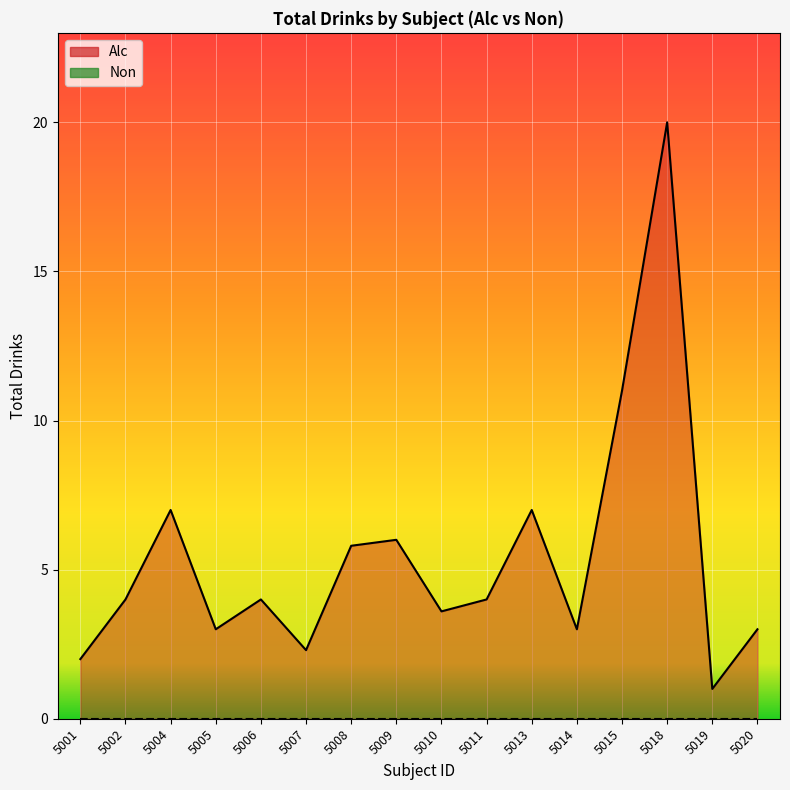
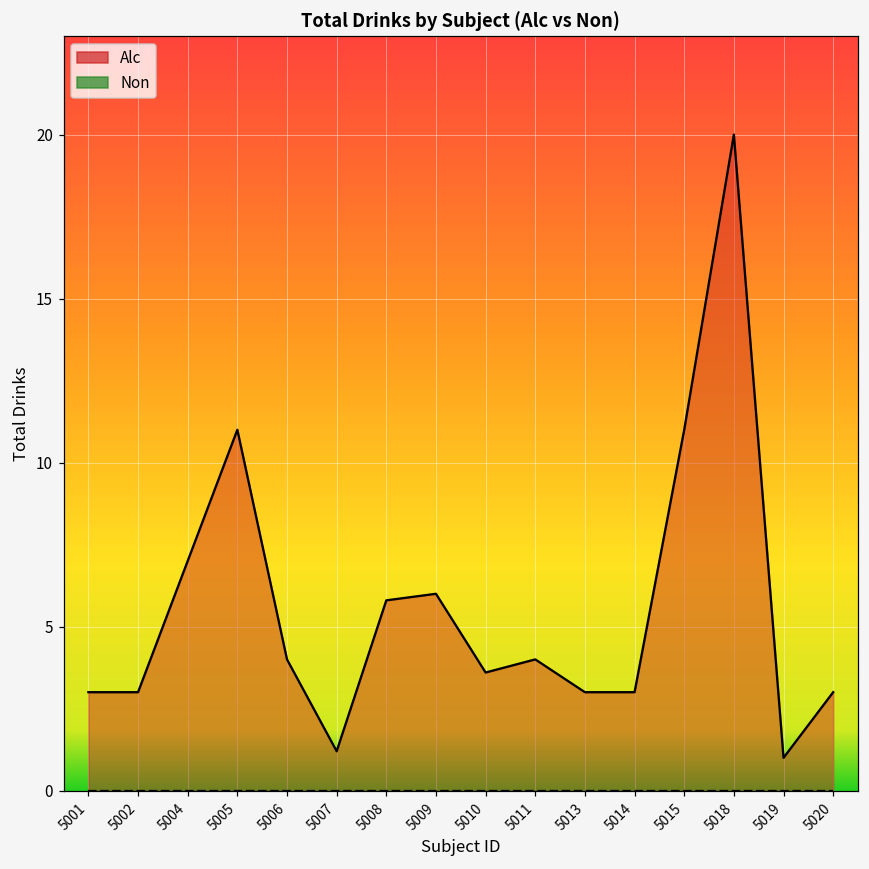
Alc, 5001: 2 -> 3
Alc, 5002: 4 -> 3
Alc, 5005: 3 -> 11
Alc, 5007: 2.3 -> 1.2
Alc, 5013: 7 -> 3
